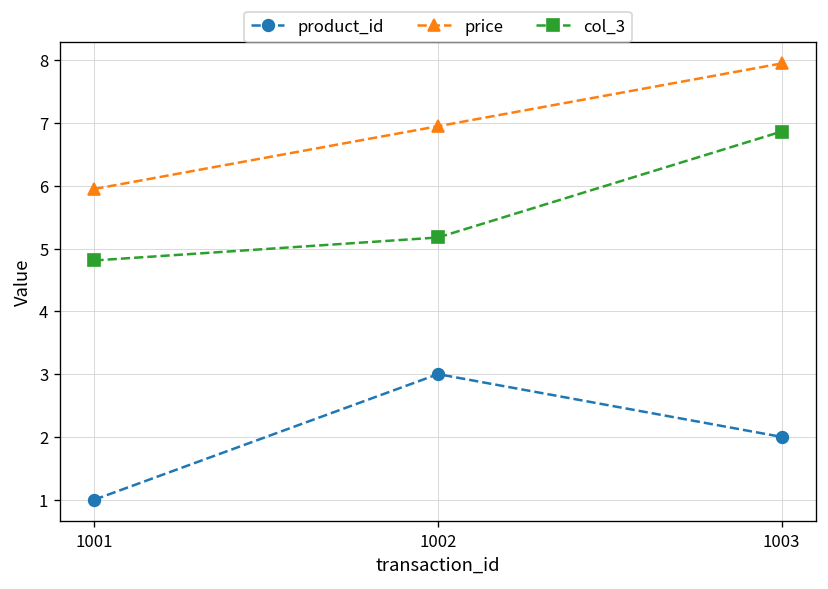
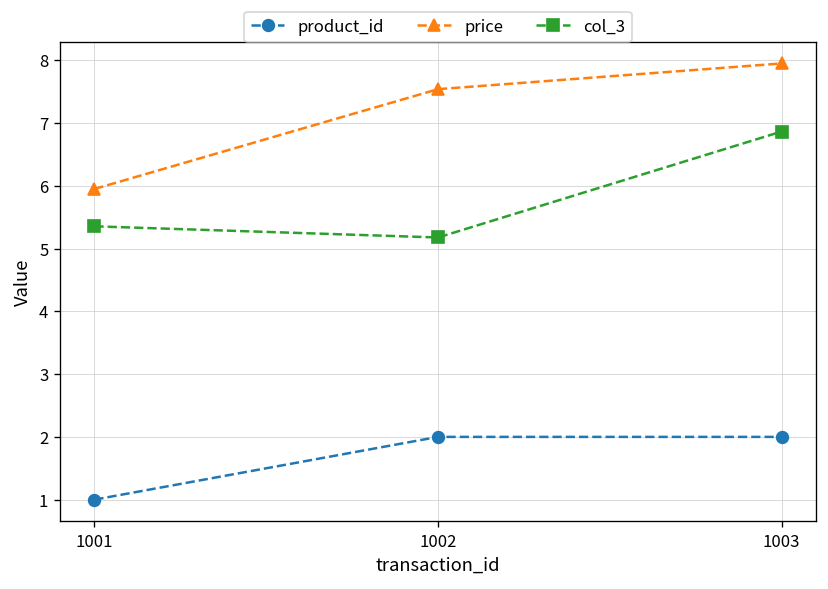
col_3, 1001: 4.8 -> 5.4
product_id, 1002: 3 -> 2
price, 1002: 7.0 -> 7.5
